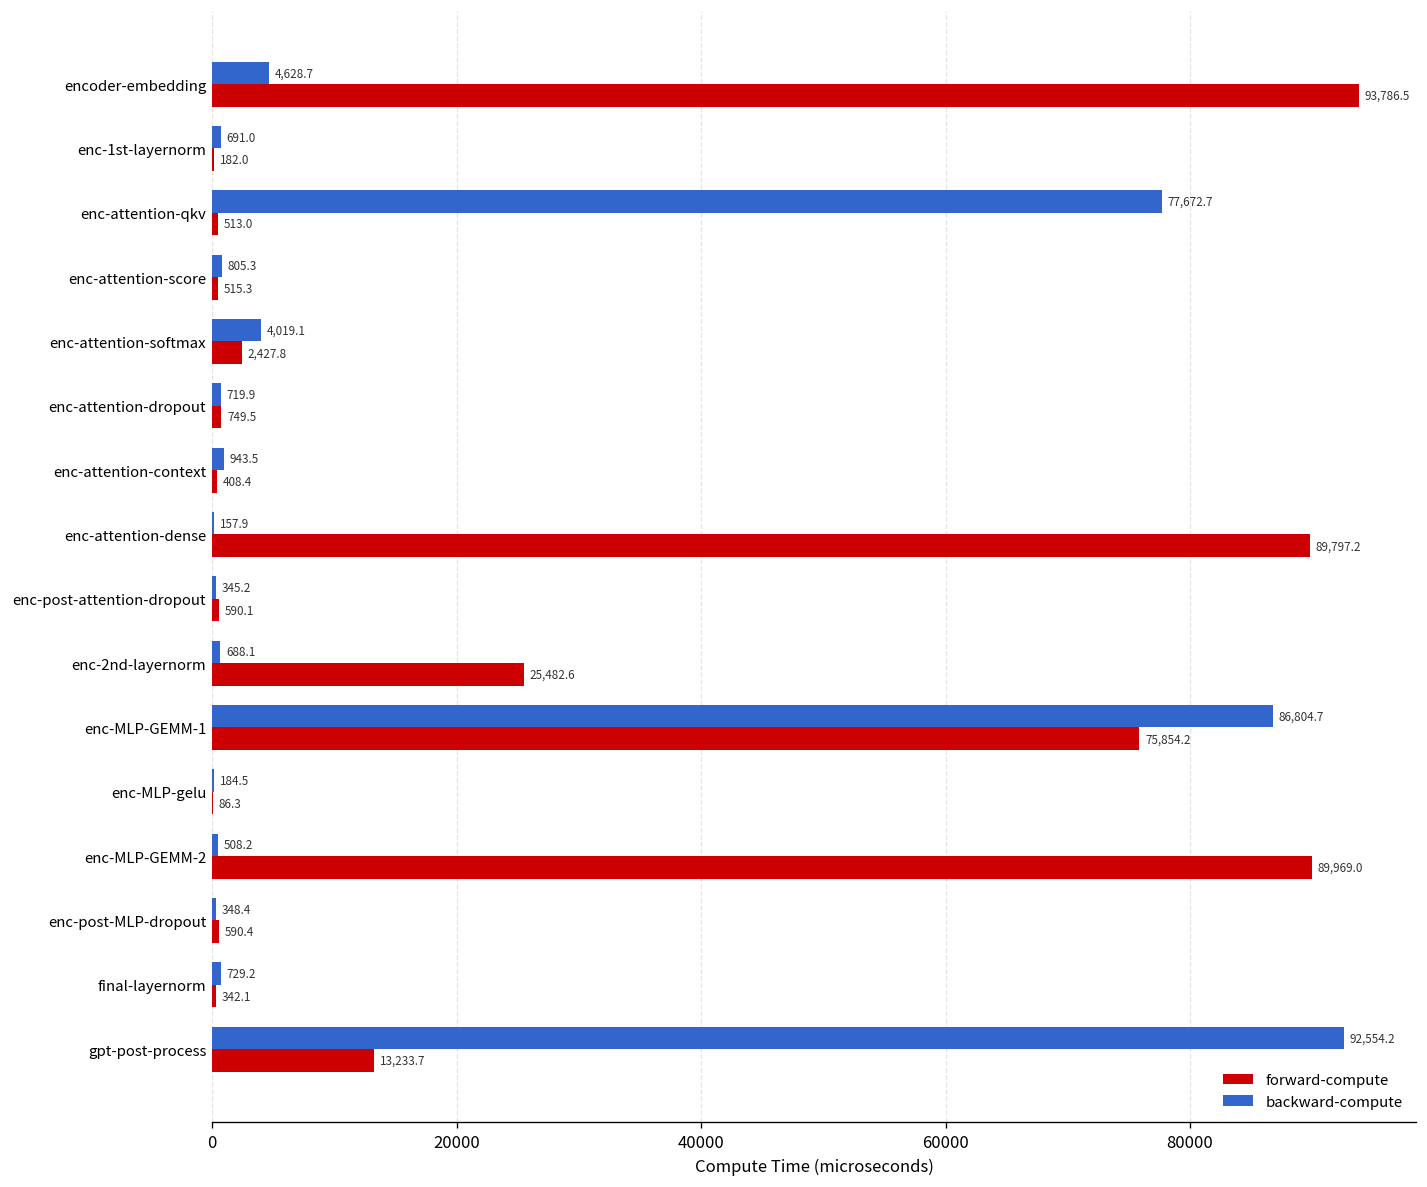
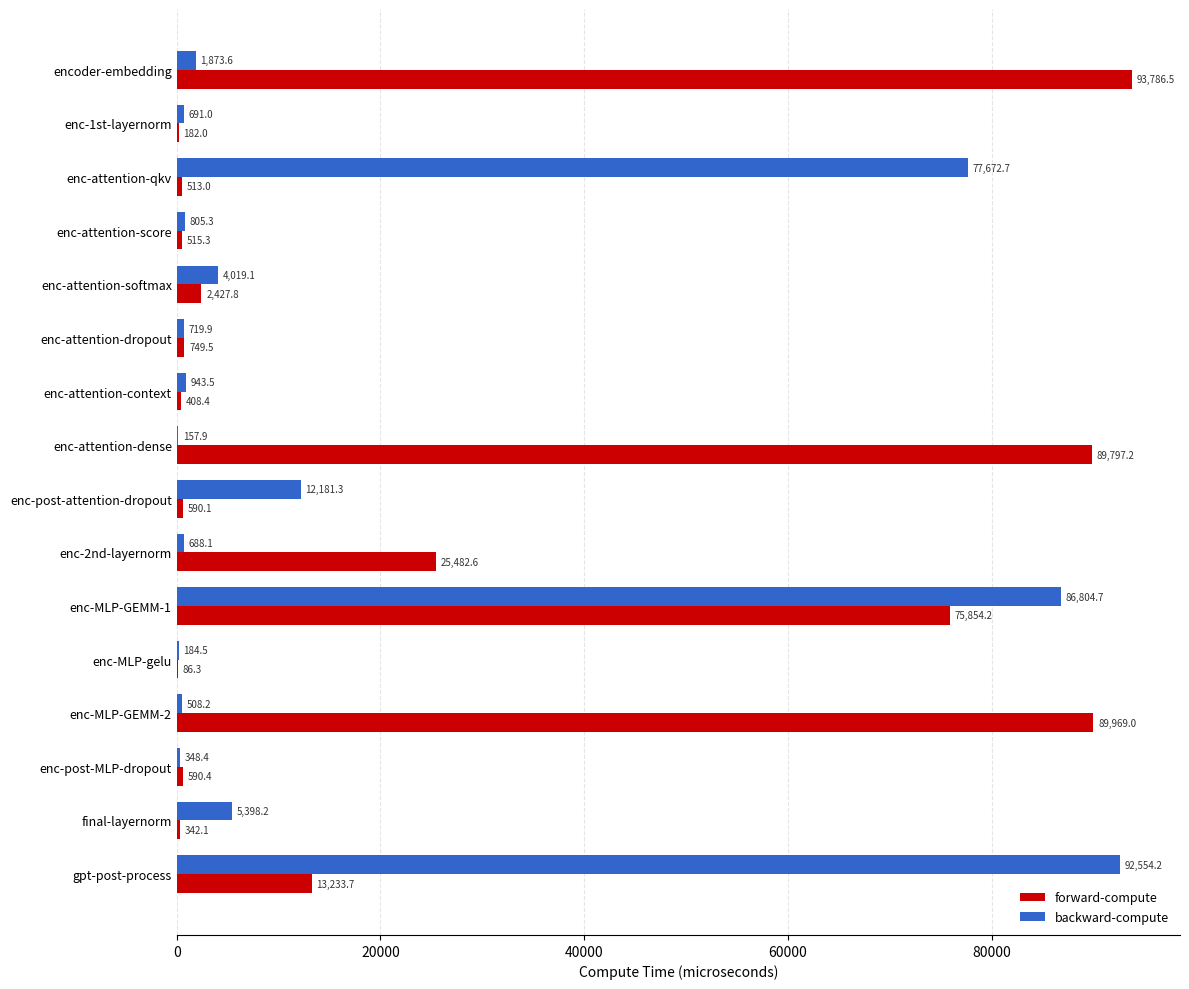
backward-compute, encoder-embedding: 4,628.7 -> 1,873.6
backward-compute, enc-post-attention-dropout: 345.2 -> 12,181.3
backward-compute, final-layernorm: 729.2 -> 5,398.2
